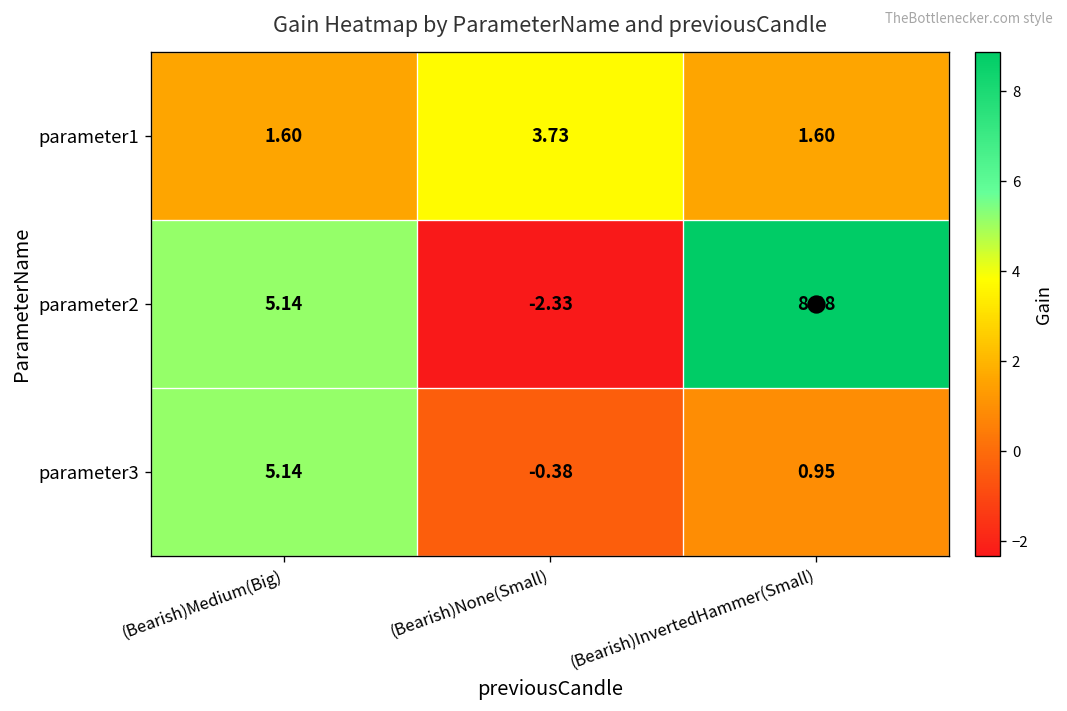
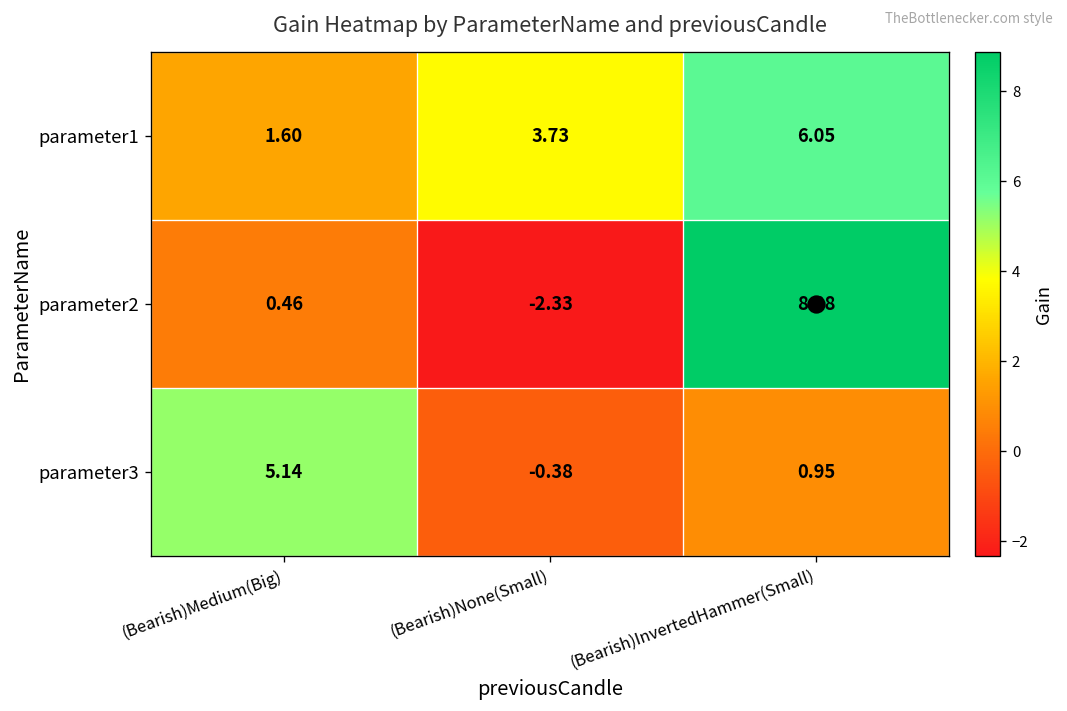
parameter1, (Bearish)InvertedHammer(Small): 1.60 -> 6.05
parameter2, (Bearish)Medium(Big): 5.14 -> 0.46
